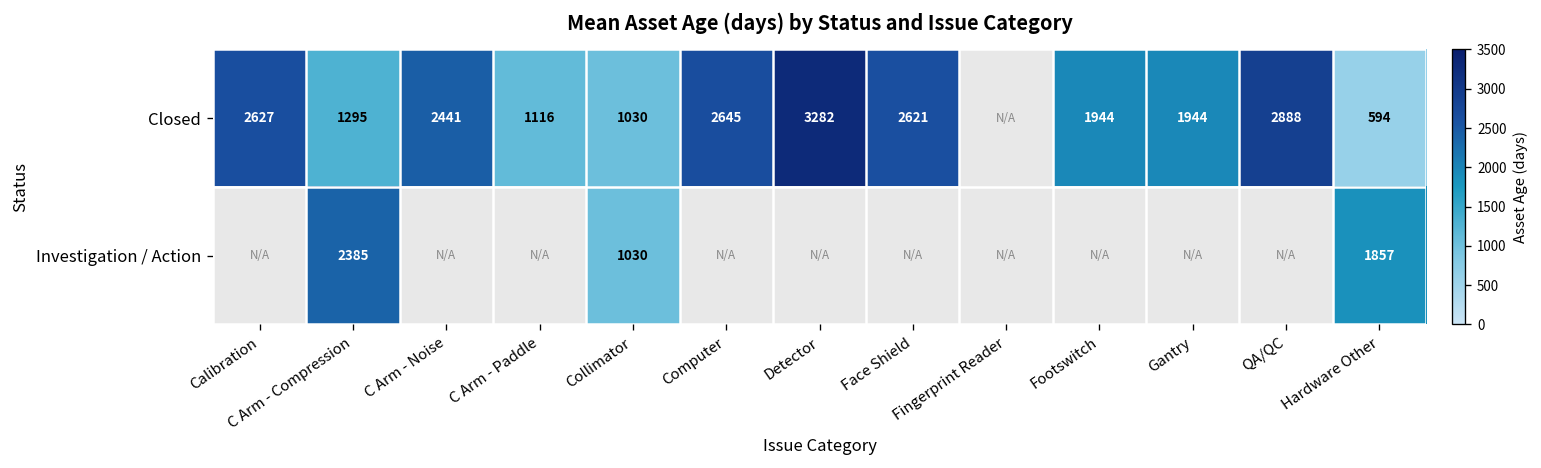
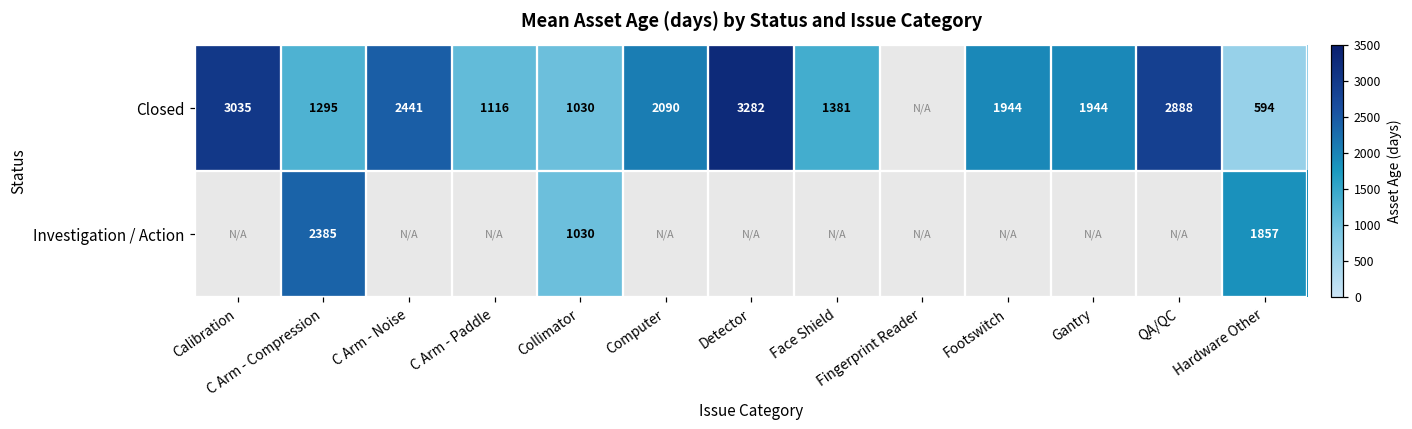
Closed, Calibration: 2627 -> 3035
Closed, Computer: 2645 -> 2090
Closed, Face Shield: 2621 -> 1381
